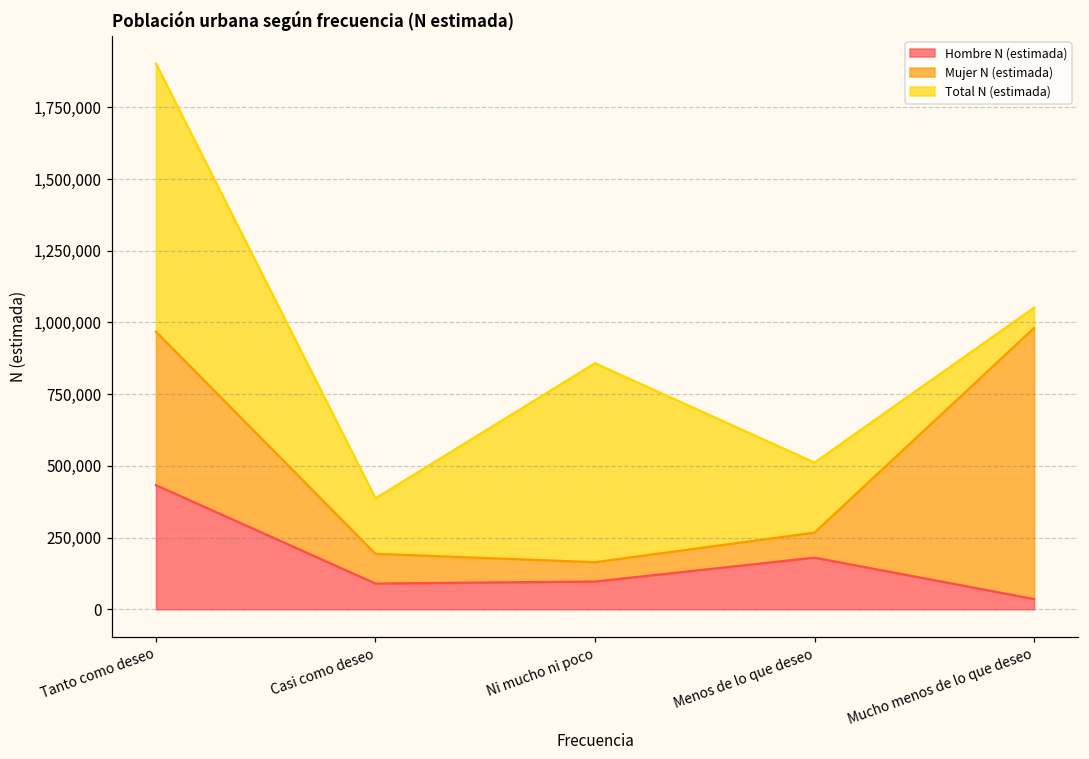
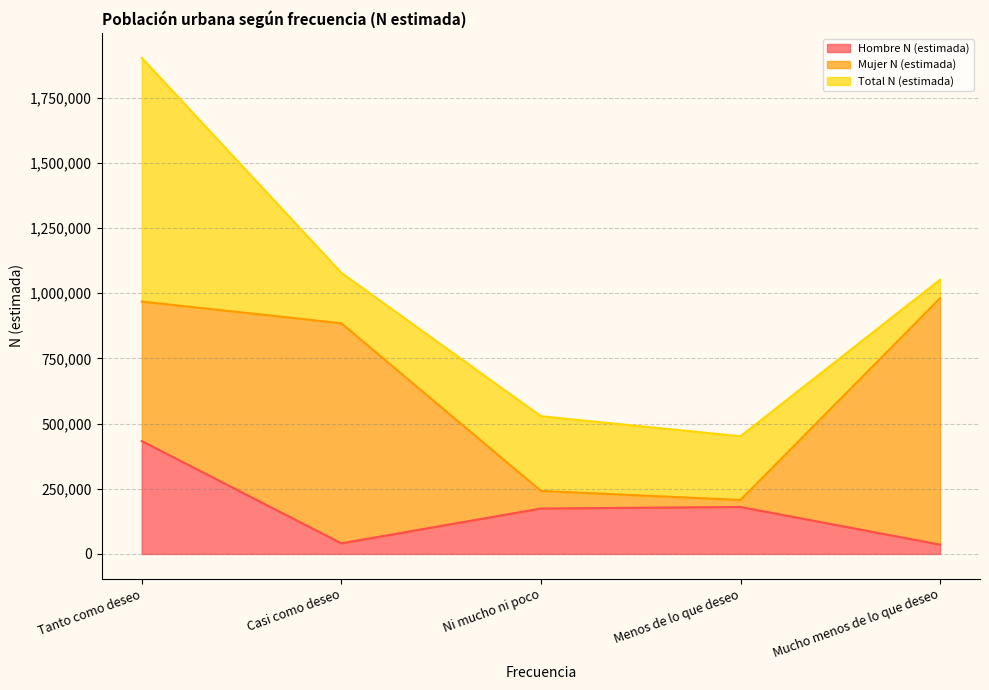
Hombre N (estimada), Casi como deseo: 90,000 -> 40,000
Mujer N (estimada), Casi como deseo: 100,000 -> 840,000
Hombre N (estimada), Ni mucho ni poco: 100,000 -> 170,000
Total N (estimada), Ni mucho ni poco: 690,000 -> 290,000
Mujer N (estimada), Menos de lo que deseo: 90,000 -> 30,000
